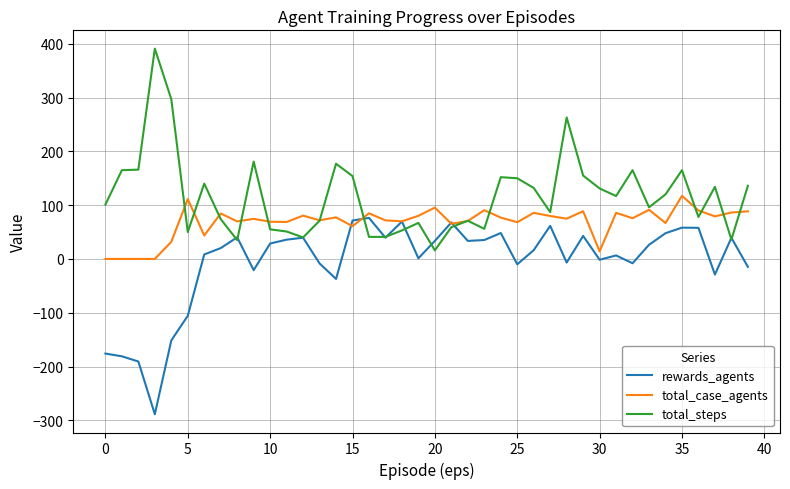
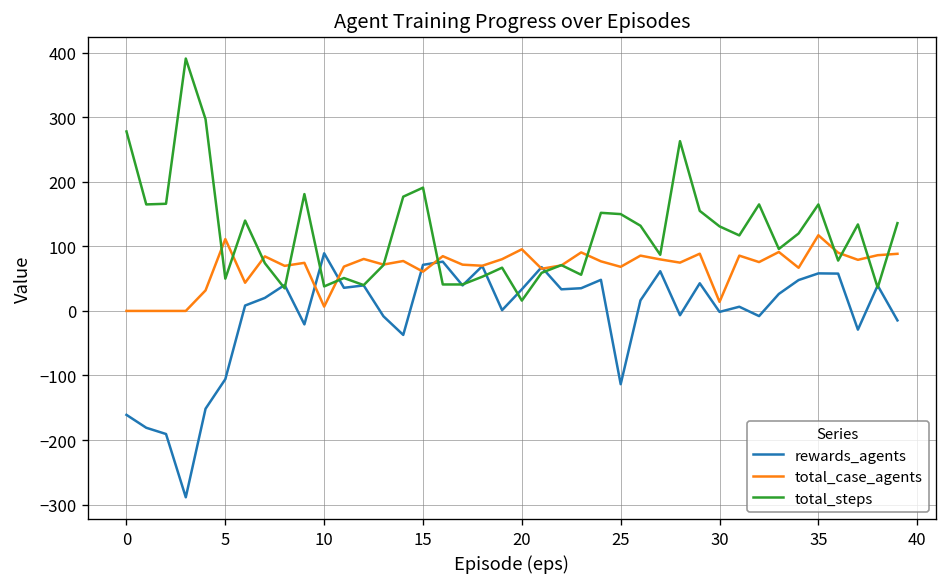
rewards_agents, 0: -180 -> -160
total_steps, 0: 100 -> 280
rewards_agents, 10: 30 -> 90
total_case_agents, 10: 70 -> 10
total_steps, 10: 60 -> 40
total_steps, 15: 150 -> 190
rewards_agents, 25: -10 -> -110
